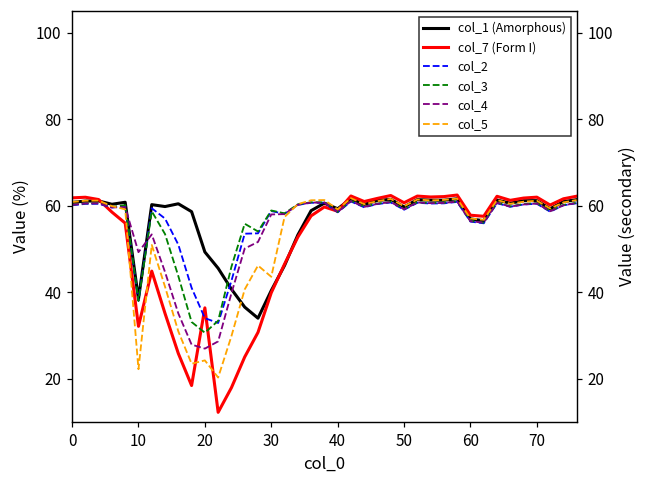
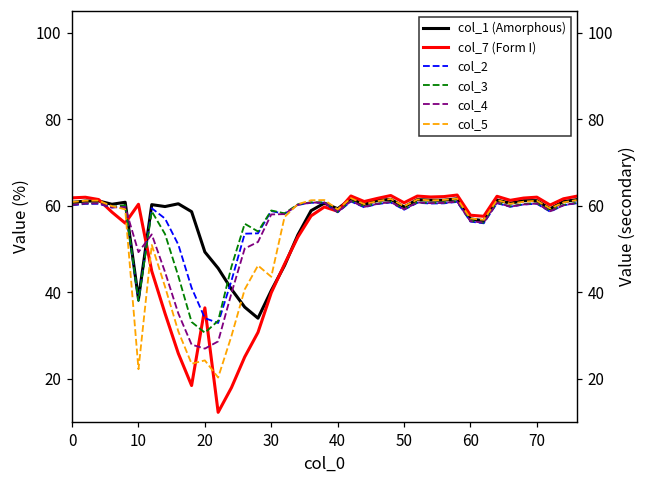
col_7 (Form I), 10: 32 -> 60
